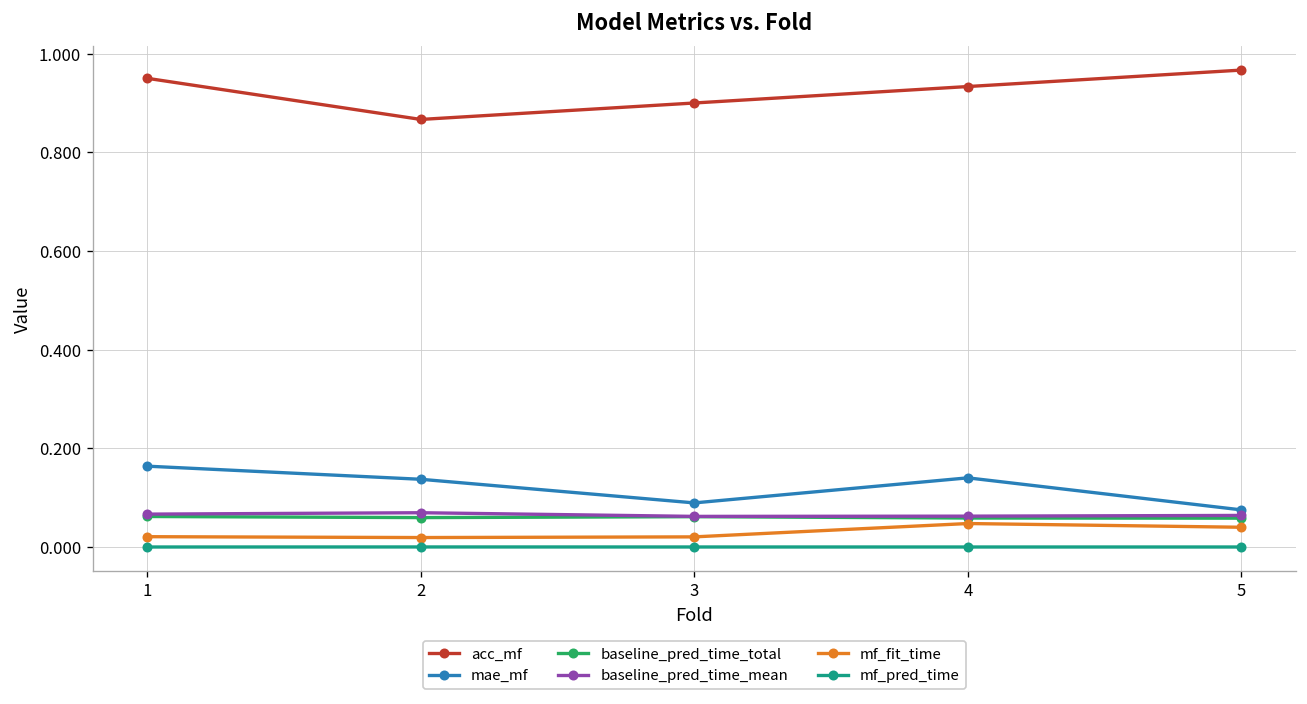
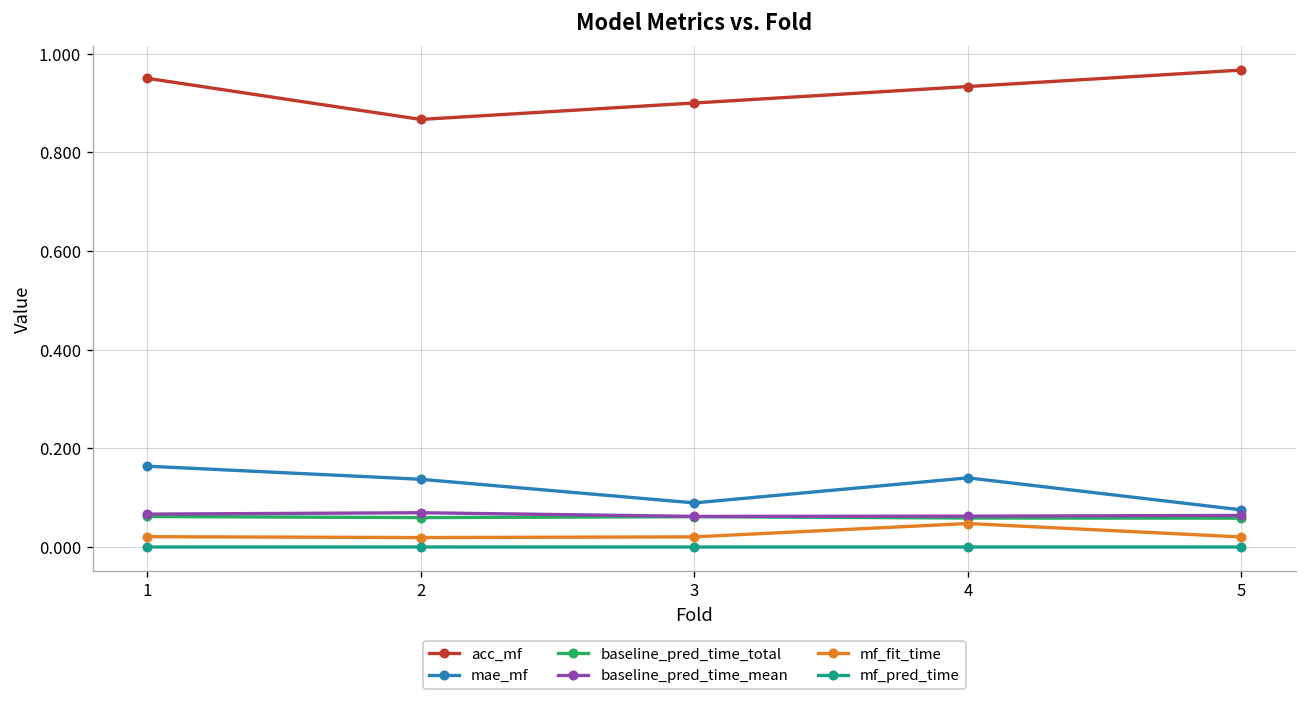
mf_fit_time, 5: 0.04 -> 0.02
